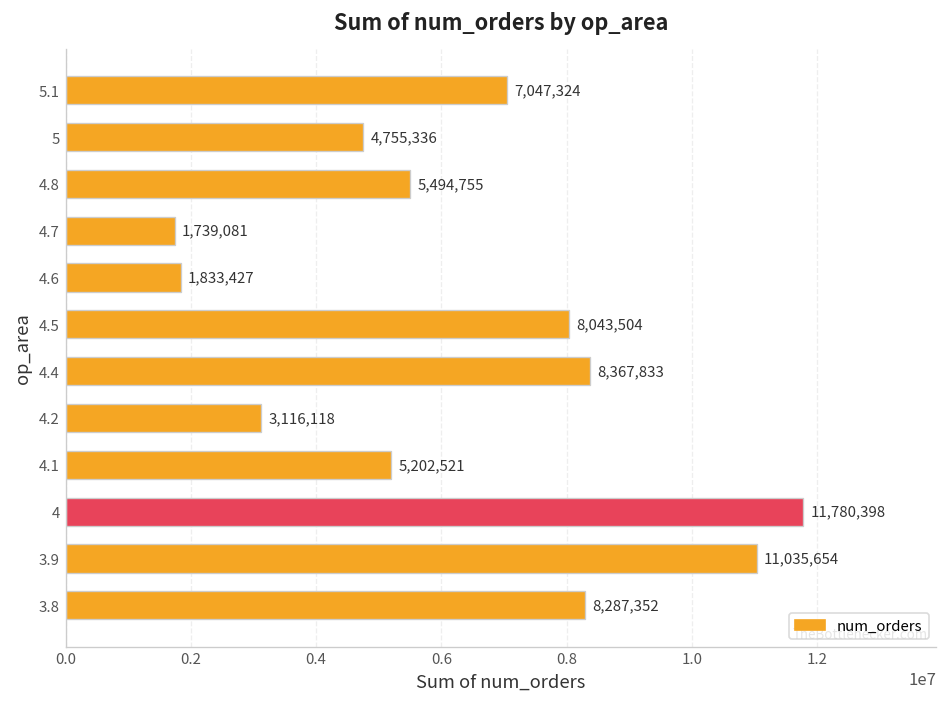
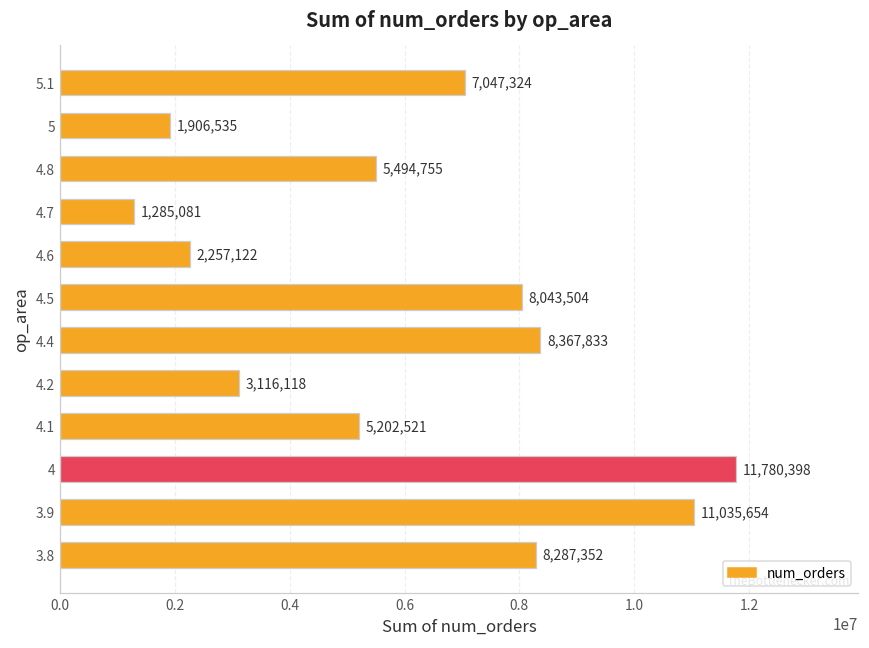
5: 4,755,336 -> 1,906,535
4.7: 1,739,081 -> 1,285,081
4.6: 1,833,427 -> 2,257,122
